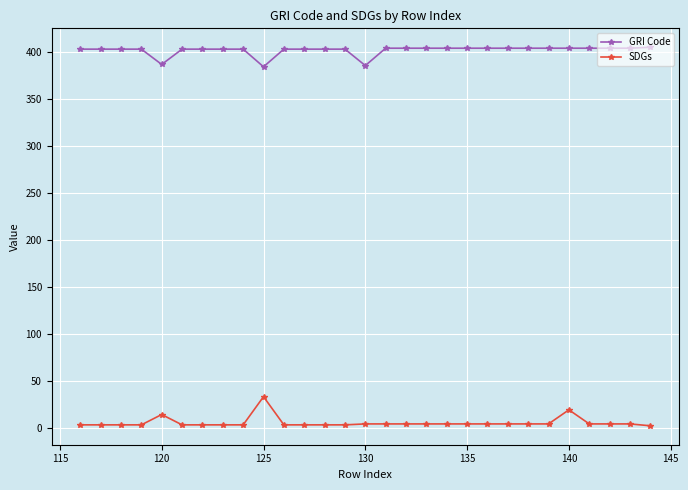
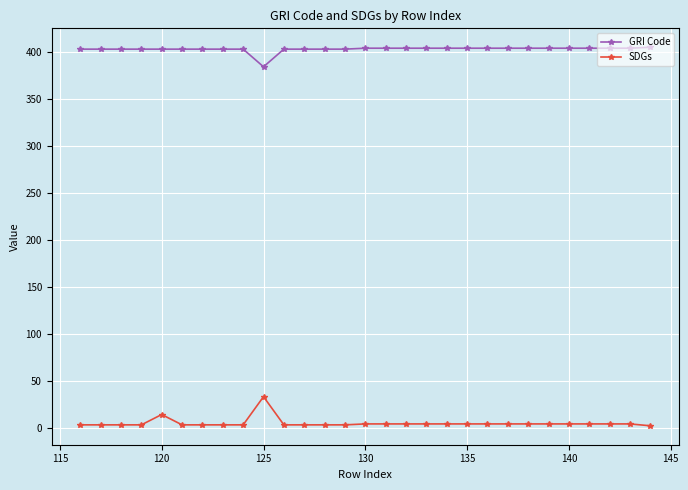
GRI Code, 120: 390 -> 400
GRI Code, 130: 390 -> 400
SDGs, 140: 20 -> 0
